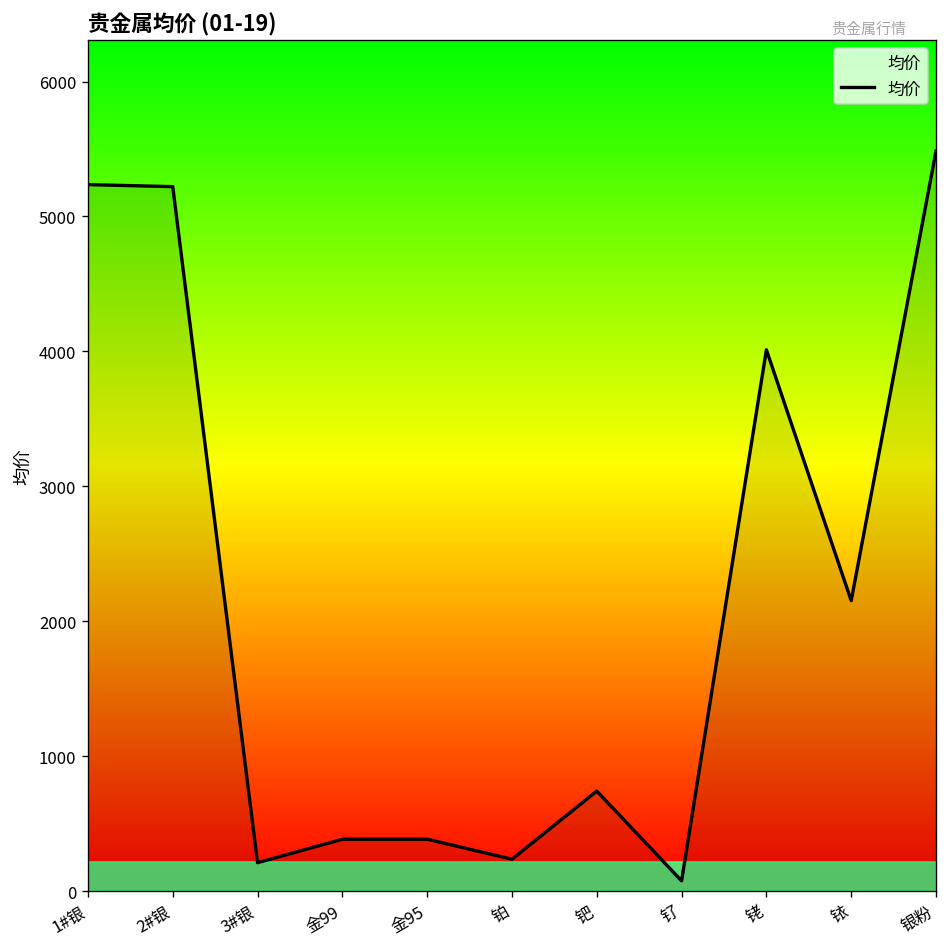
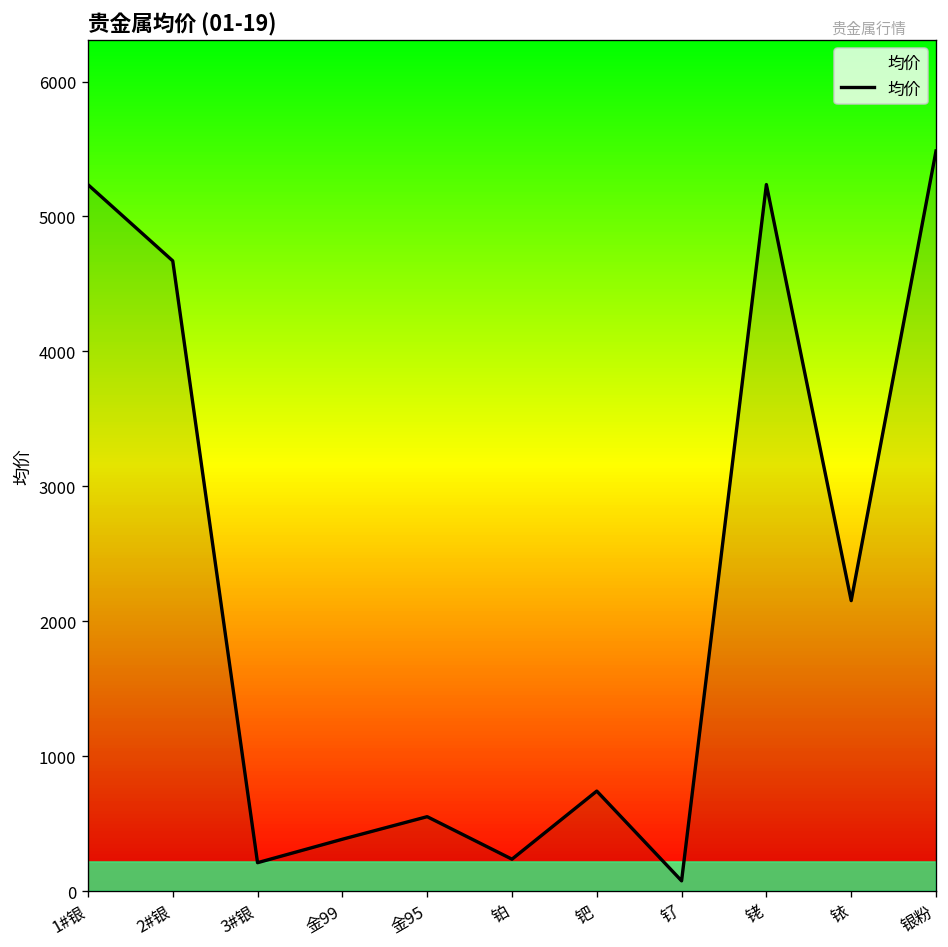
2#银: 5220 -> 4670
金95: 390 -> 550
铑: 4010 -> 5240
